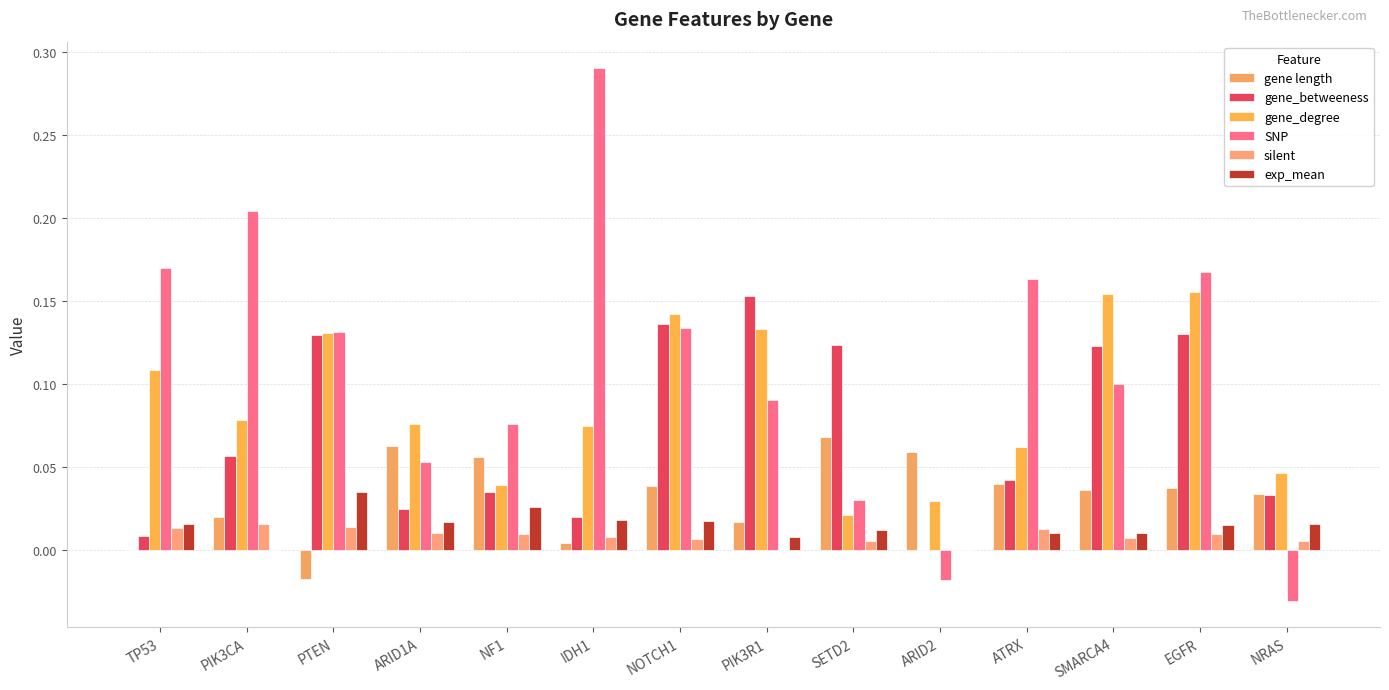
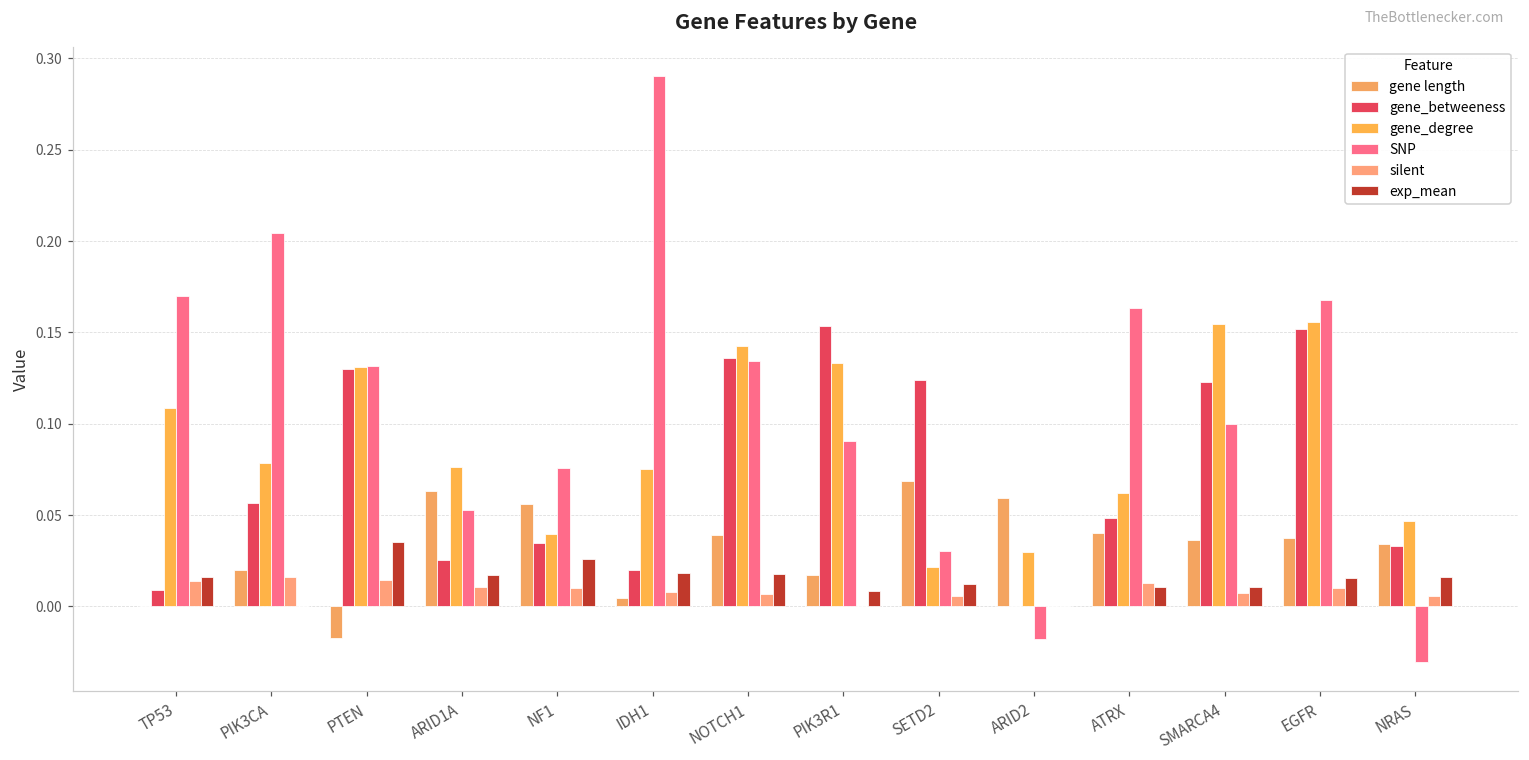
gene_betweeness, ATRX: 0.042 -> 0.049
gene_betweeness, EGFR: 0.130 -> 0.152
